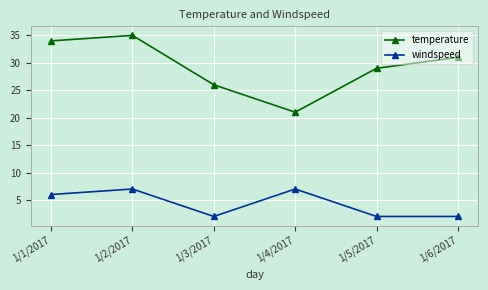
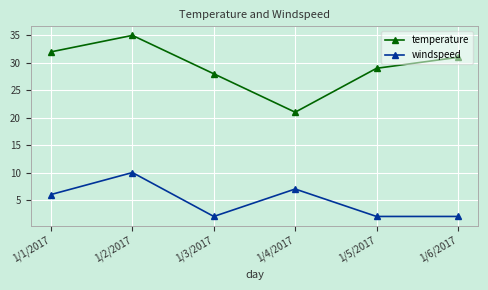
temperature, 1/1/2017: 34 -> 32
windspeed, 1/2/2017: 7 -> 10
temperature, 1/3/2017: 26 -> 28
